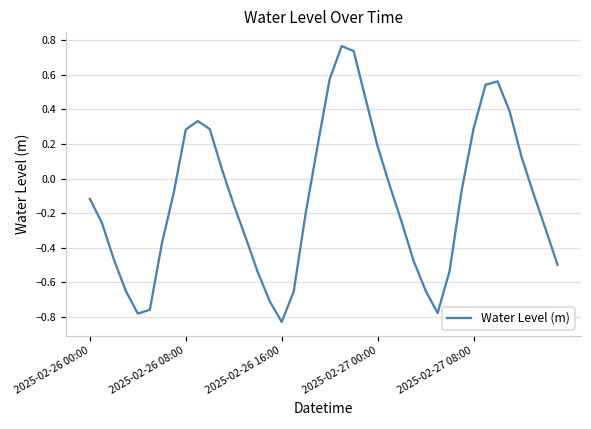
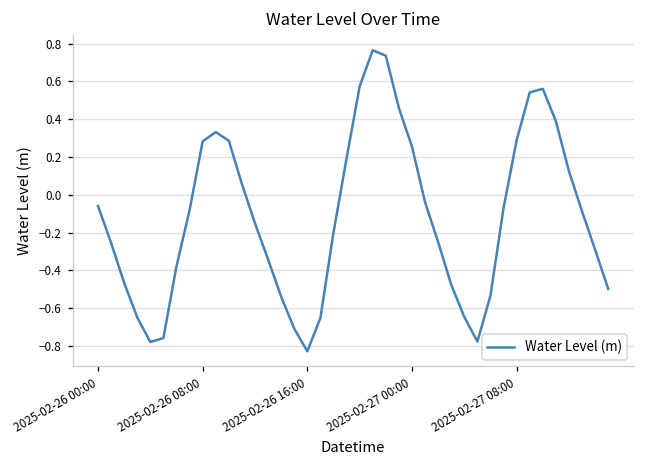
2025-02-26 00:00: -0.12 -> -0.06
2025-02-27 00:00: 0.19 -> 0.25
